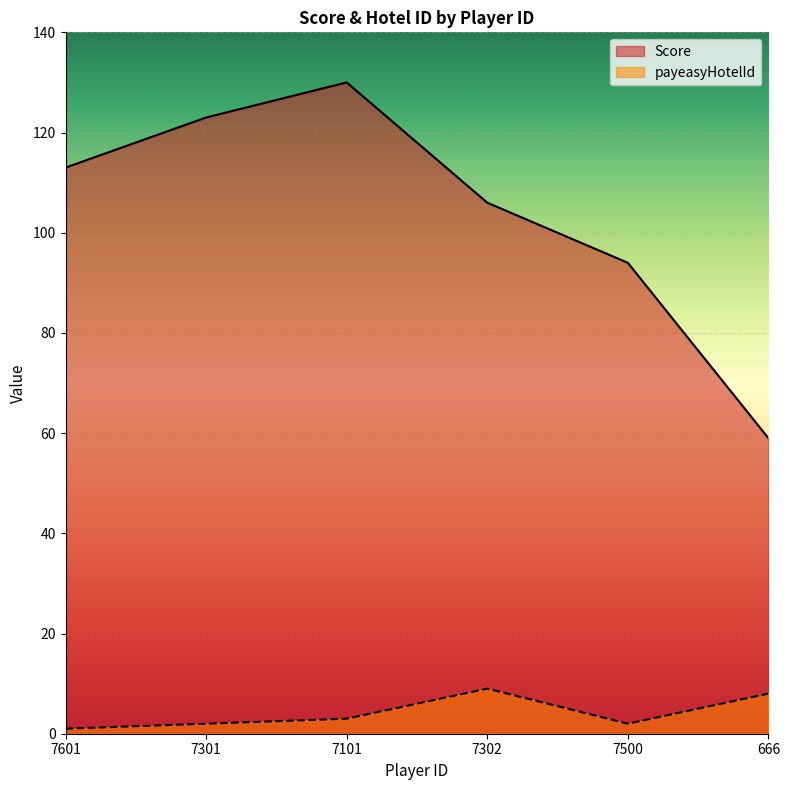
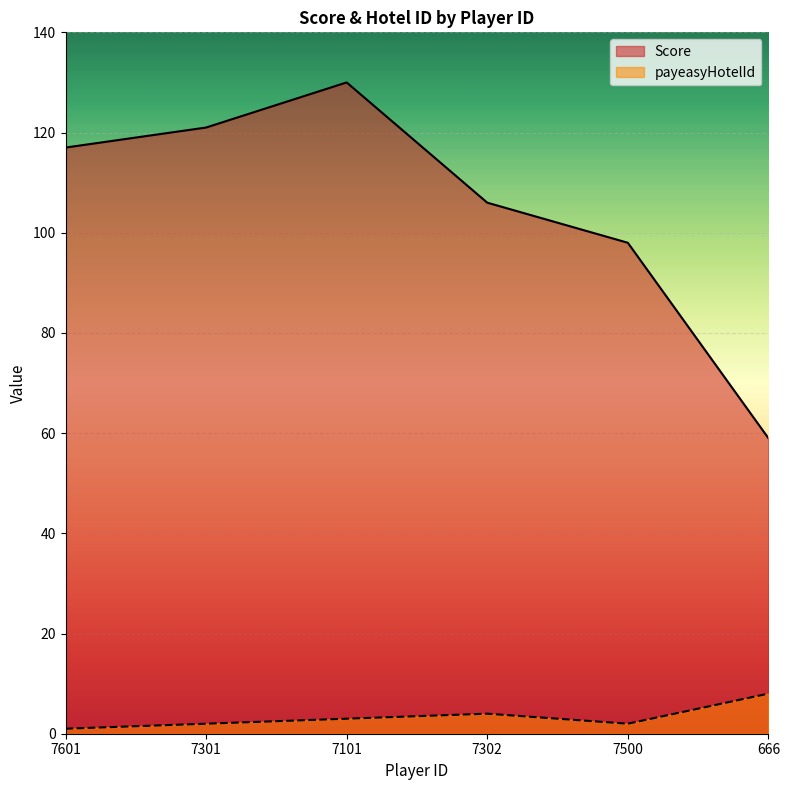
Score, 7601: 113 -> 117
Score, 7301: 123 -> 121
payeasyHotelId, 7302: 9 -> 4
Score, 7500: 94 -> 98
